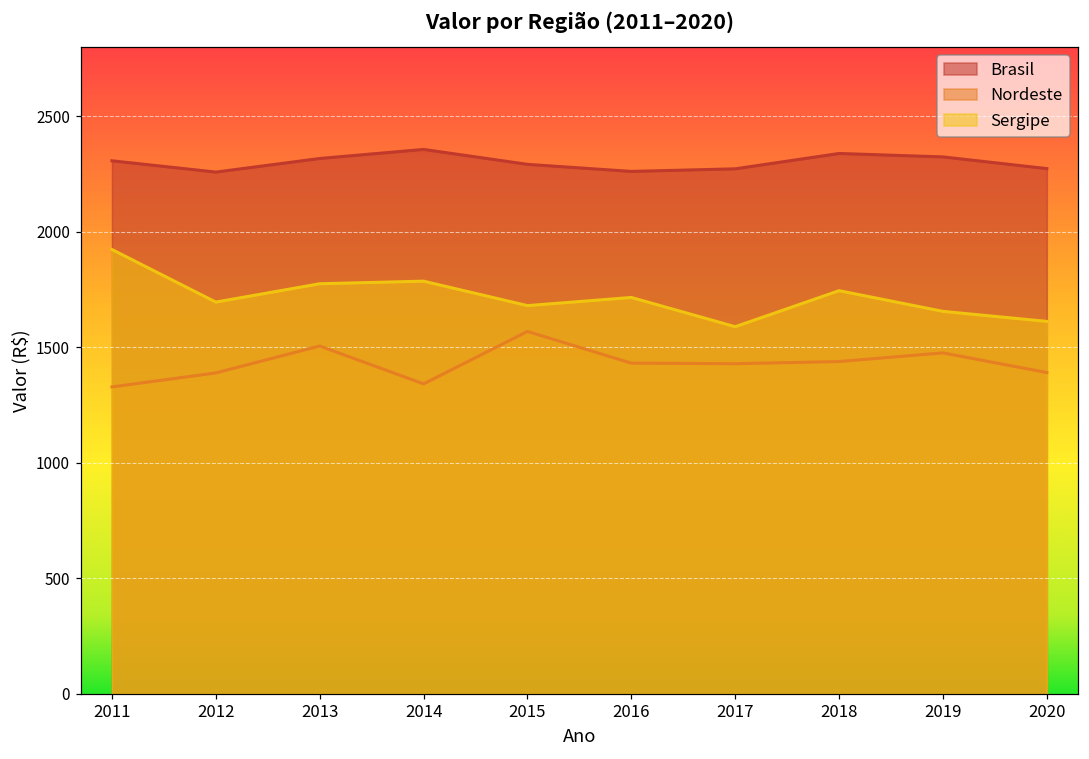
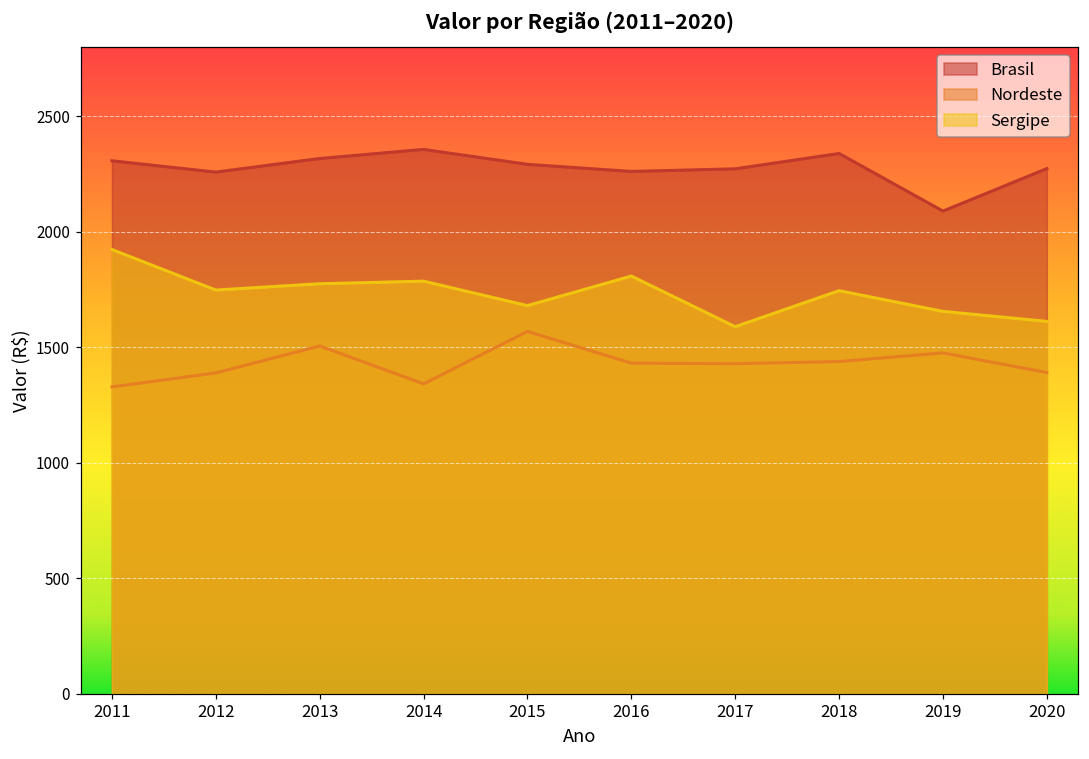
Sergipe, 2012: 1700 -> 1750
Sergipe, 2016: 1720 -> 1810
Brasil, 2019: 2320 -> 2090
